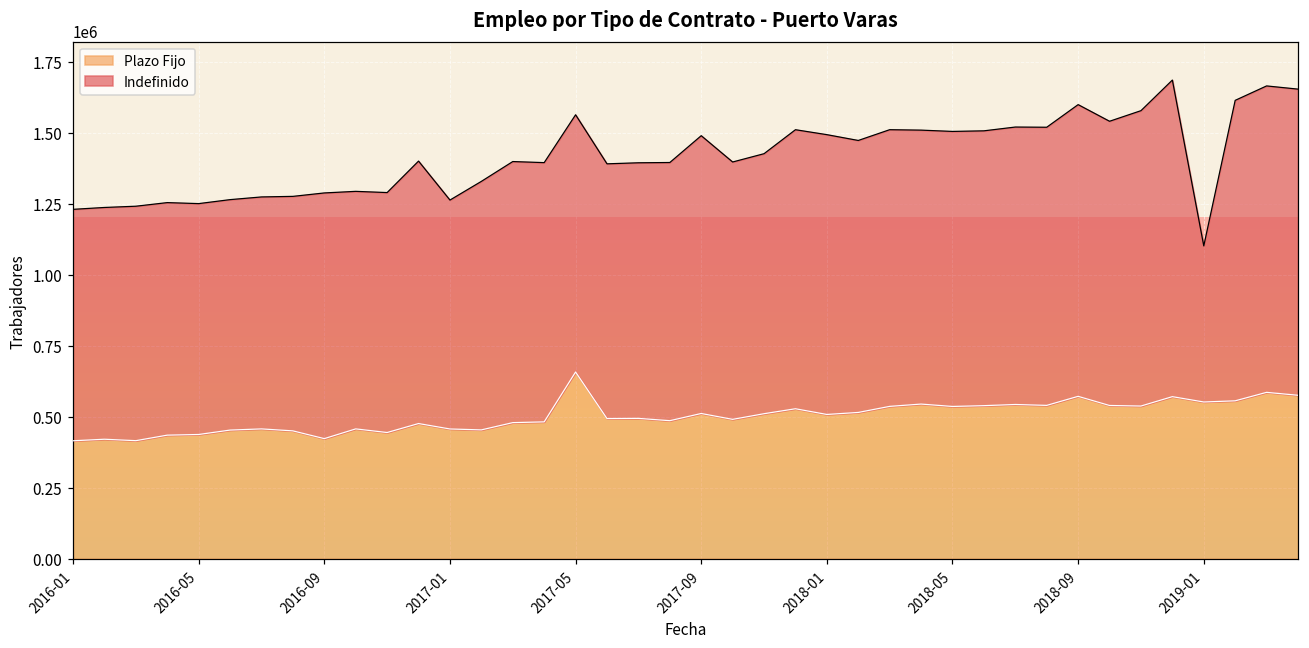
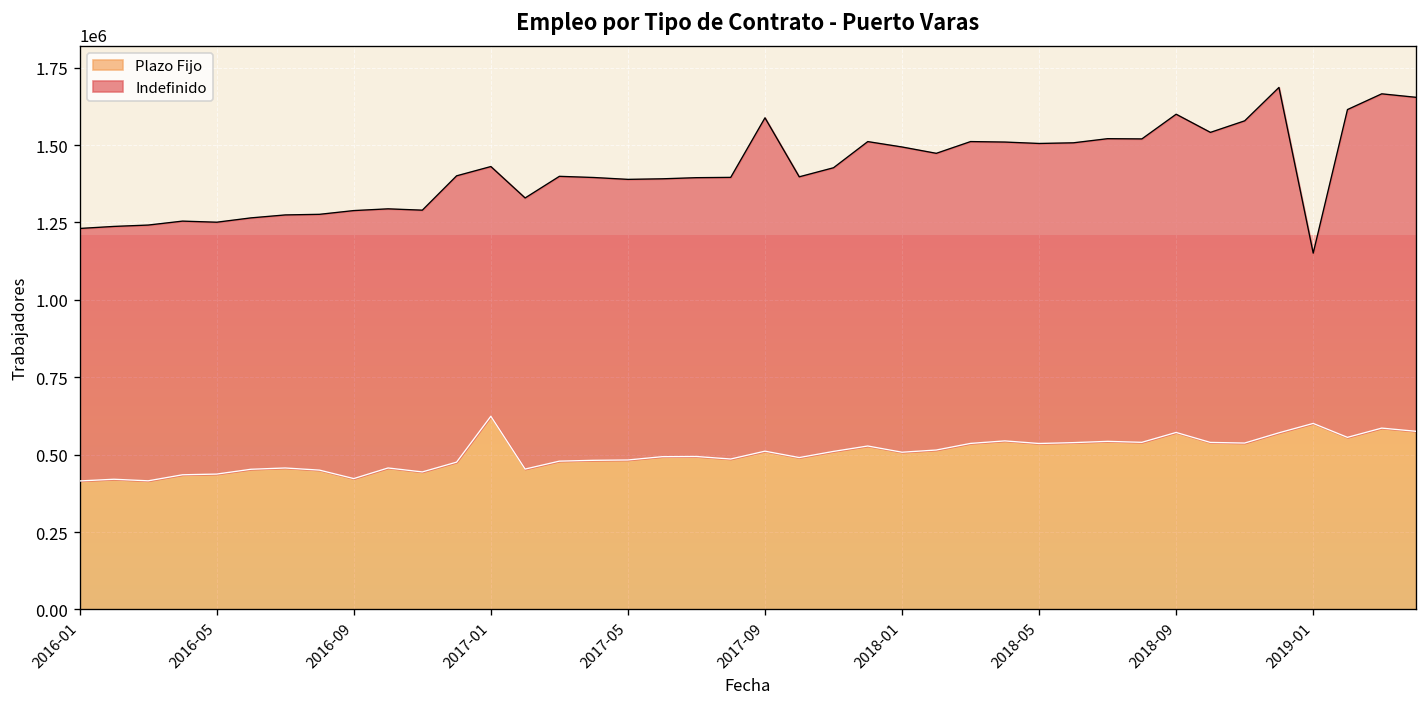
Plazo Fijo, 2017-01: 460000 -> 620000
Plazo Fijo, 2017-05: 660000 -> 480000
Indefinido, 2017-09: 980000 -> 1080000
Plazo Fijo, 2019-01: 550000 -> 600000
